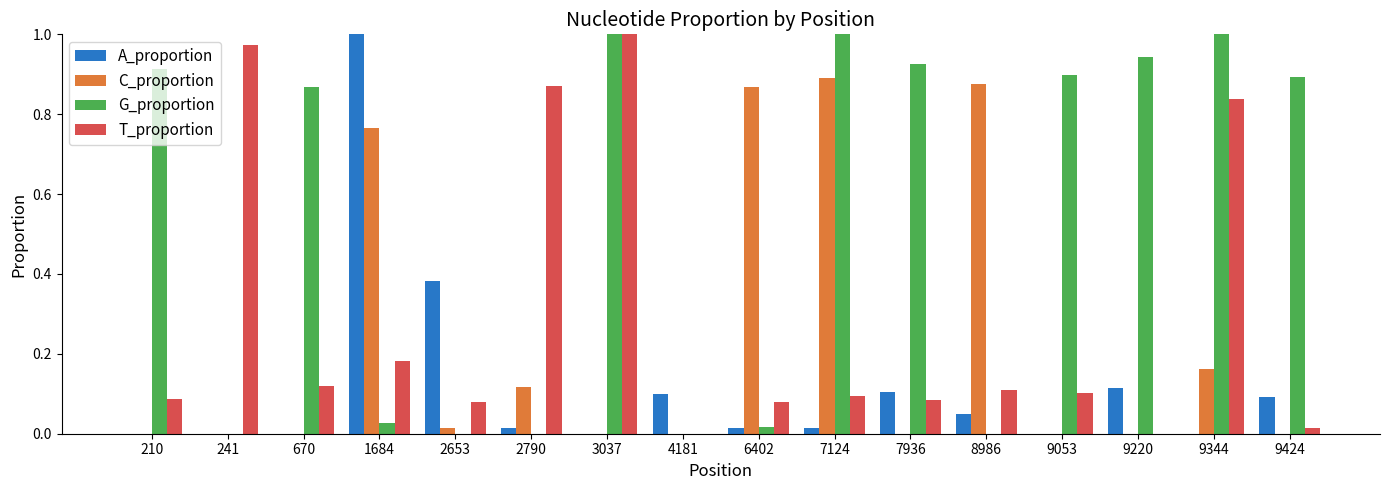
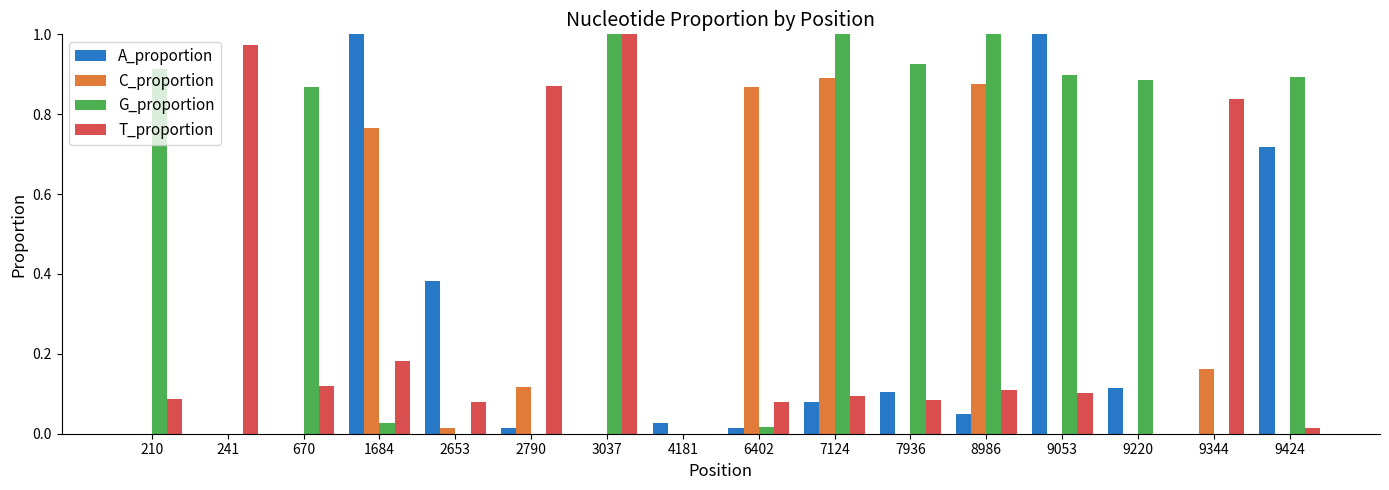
A_proportion, 4181: 0.10 -> 0.03
A_proportion, 7124: 0.01 -> 0.08
G_proportion, 8986: 0 -> 1
A_proportion, 9053: 0 -> 1
G_proportion, 9220: 0.94 -> 0.89
G_proportion, 9344: 1 -> 0
A_proportion, 9424: 0.09 -> 0.72
